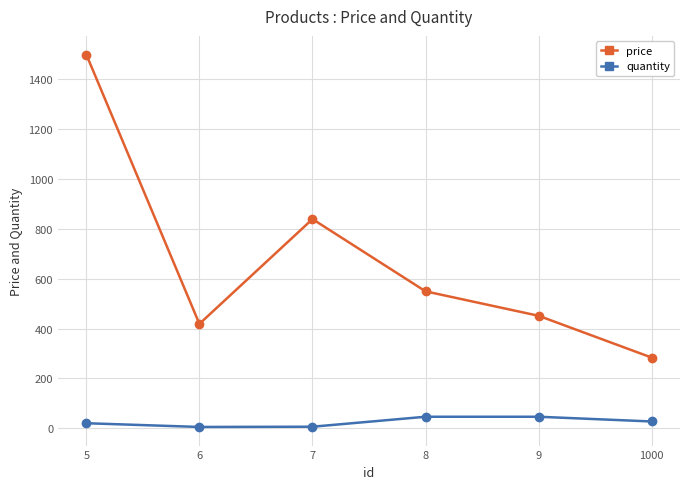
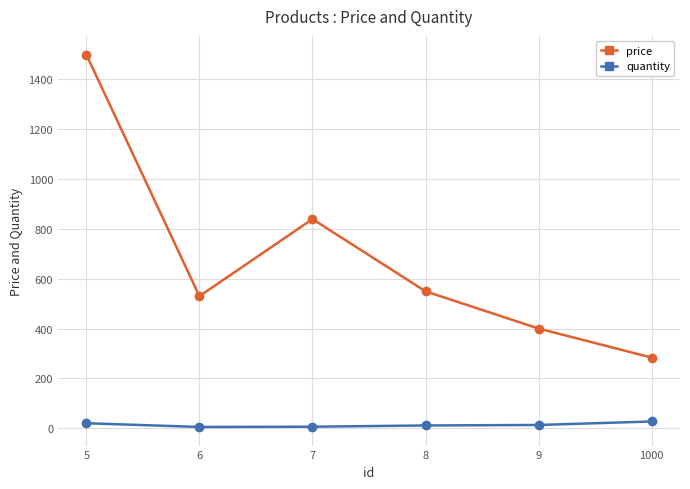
price, 6: 420 -> 530
quantity, 8: 50 -> 10
price, 9: 450 -> 400
quantity, 9: 50 -> 10
